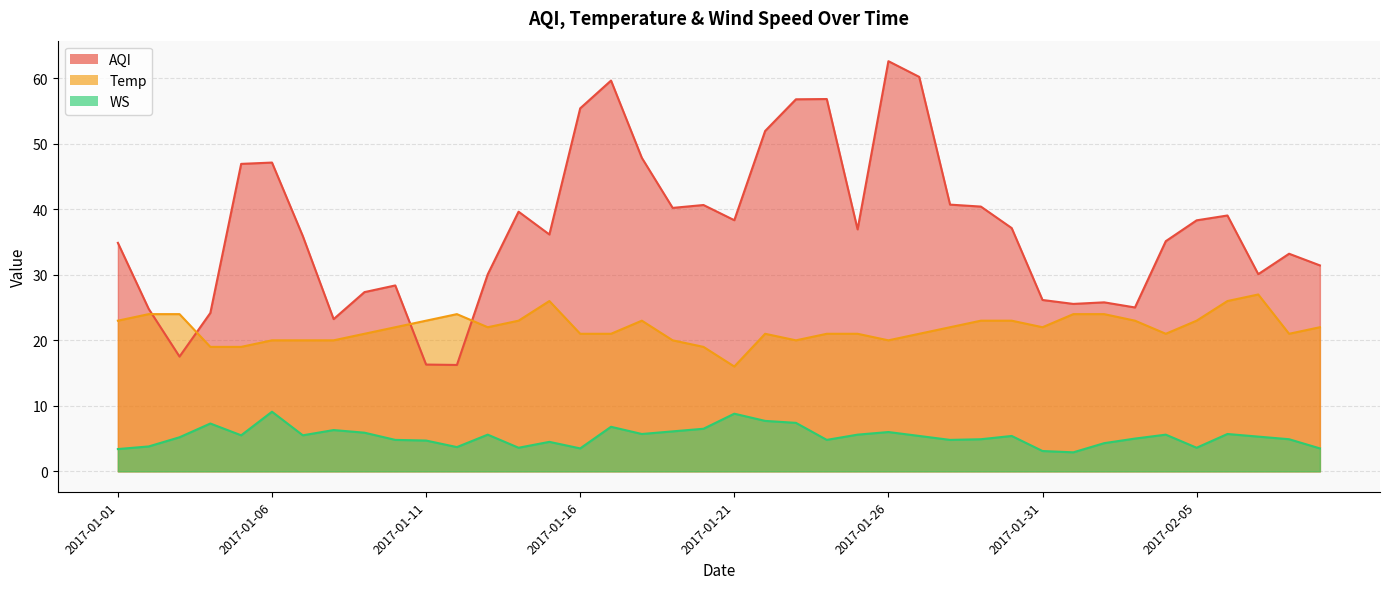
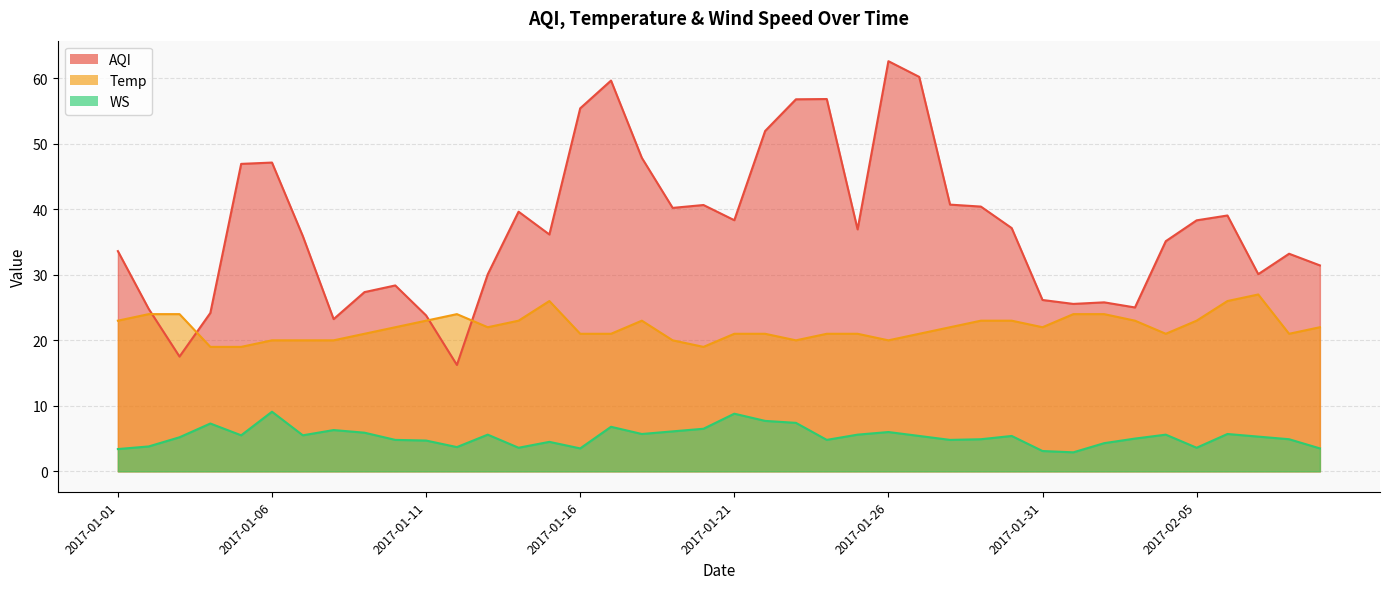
AQI, 2017-01-01: 35 -> 34
AQI, 2017-01-11: 16 -> 24
Temp, 2017-01-21: 16 -> 21
